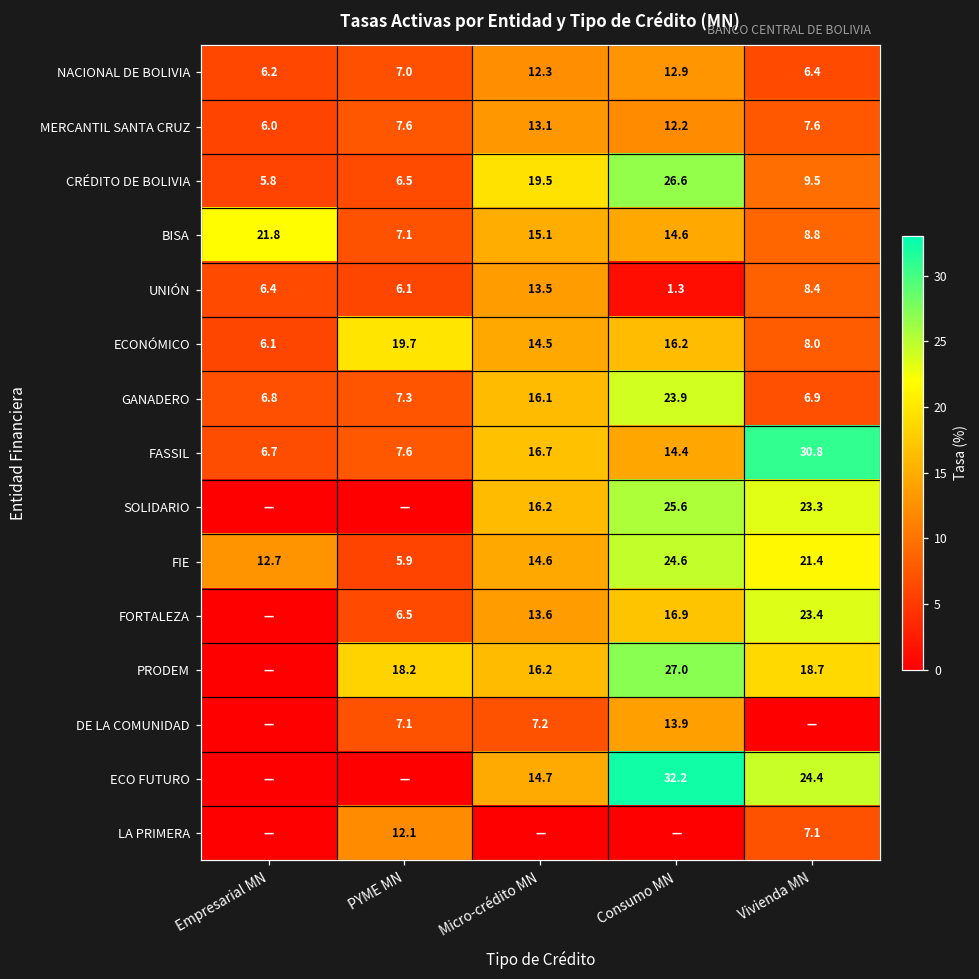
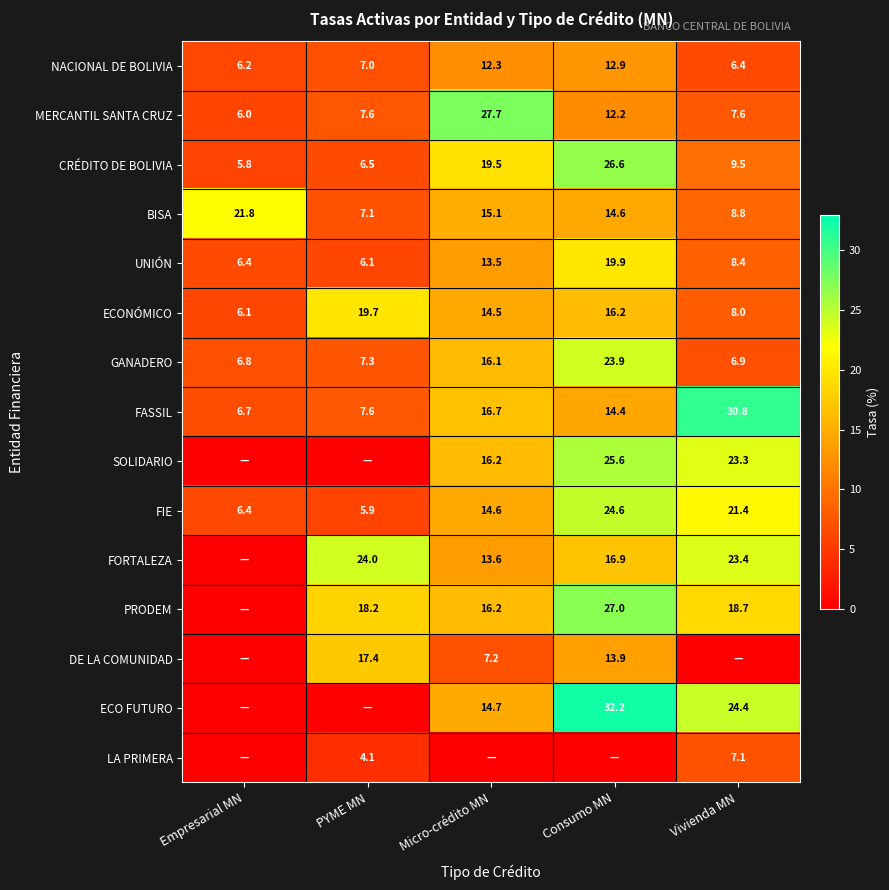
MERCANTIL SANTA CRUZ, Micro-crédito MN: 13.1 -> 27.7
UNIÓN, Consumo MN: 1.3 -> 19.9
FIE, Empresarial MN: 12.7 -> 6.4
FORTALEZA, PYME MN: 6.5 -> 24.0
DE LA COMUNIDAD, PYME MN: 7.1 -> 17.4
LA PRIMERA, PYME MN: 12.1 -> 4.1
